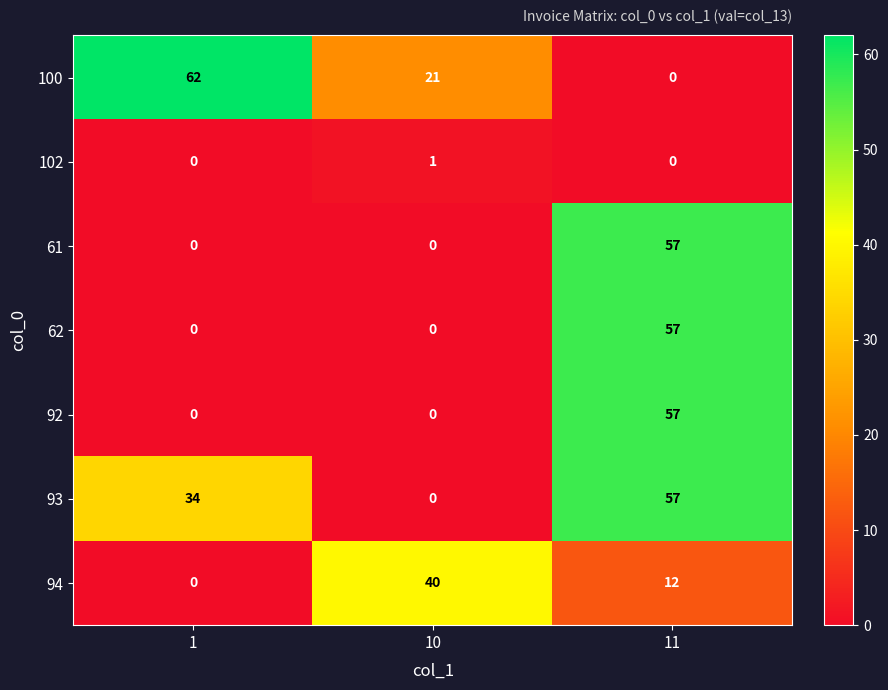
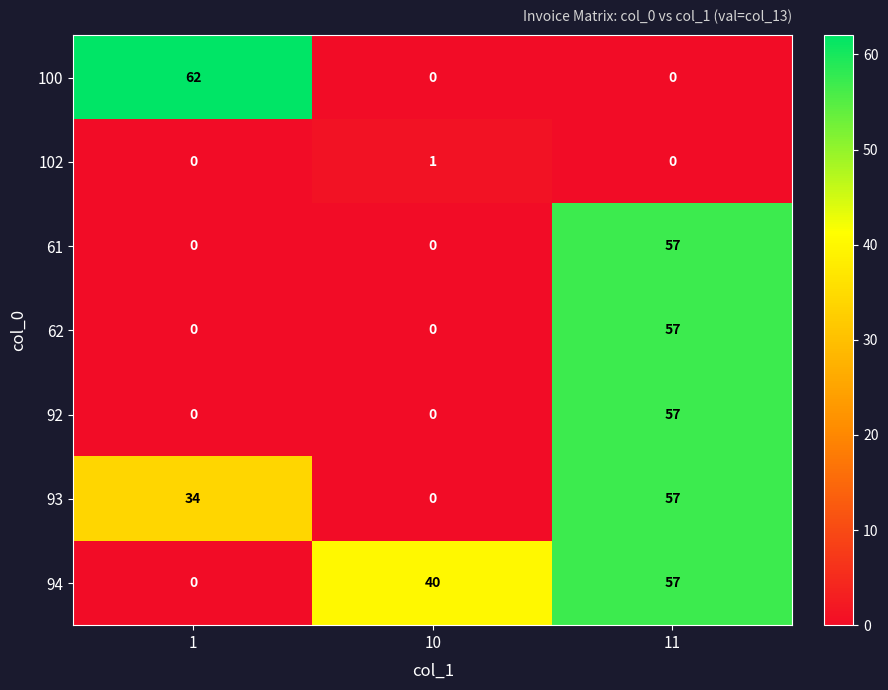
100, 10: 21 -> 0
94, 11: 12 -> 57
